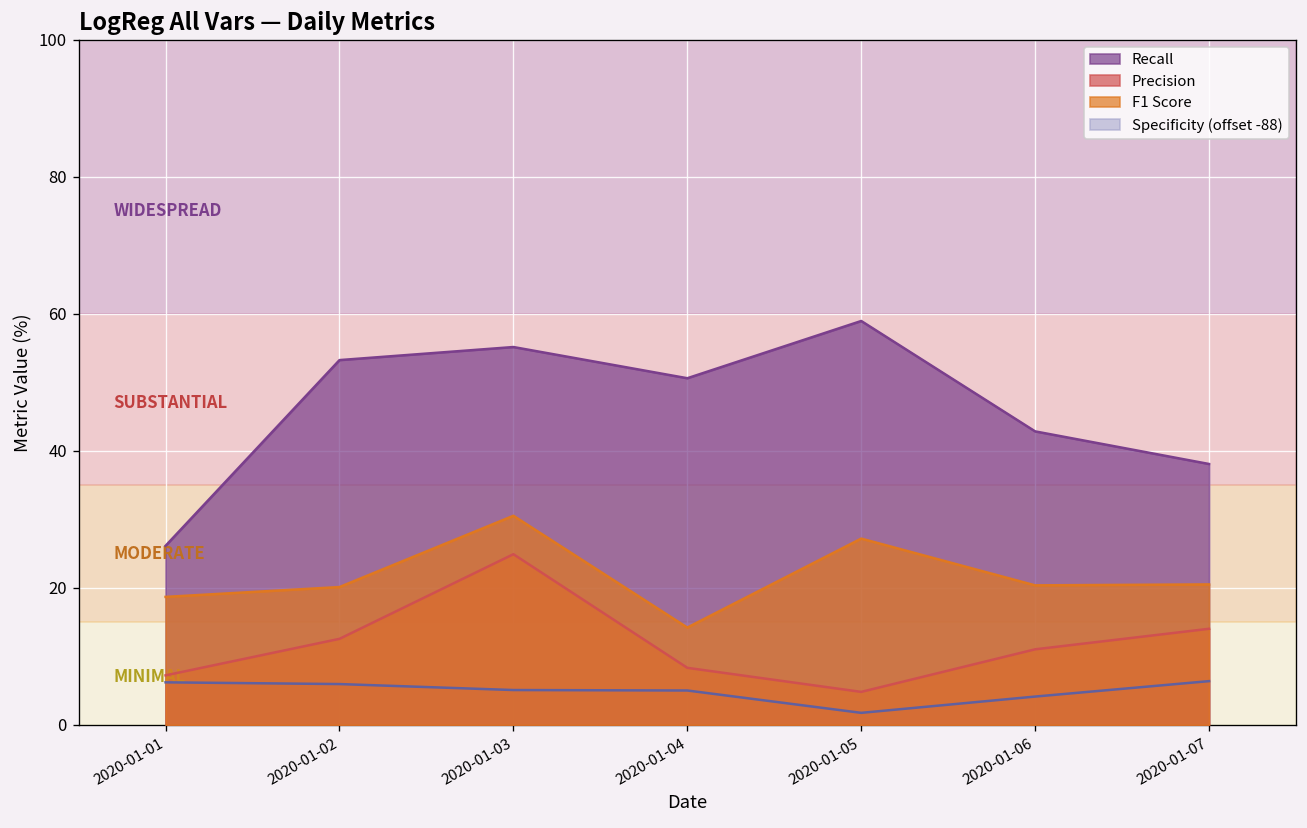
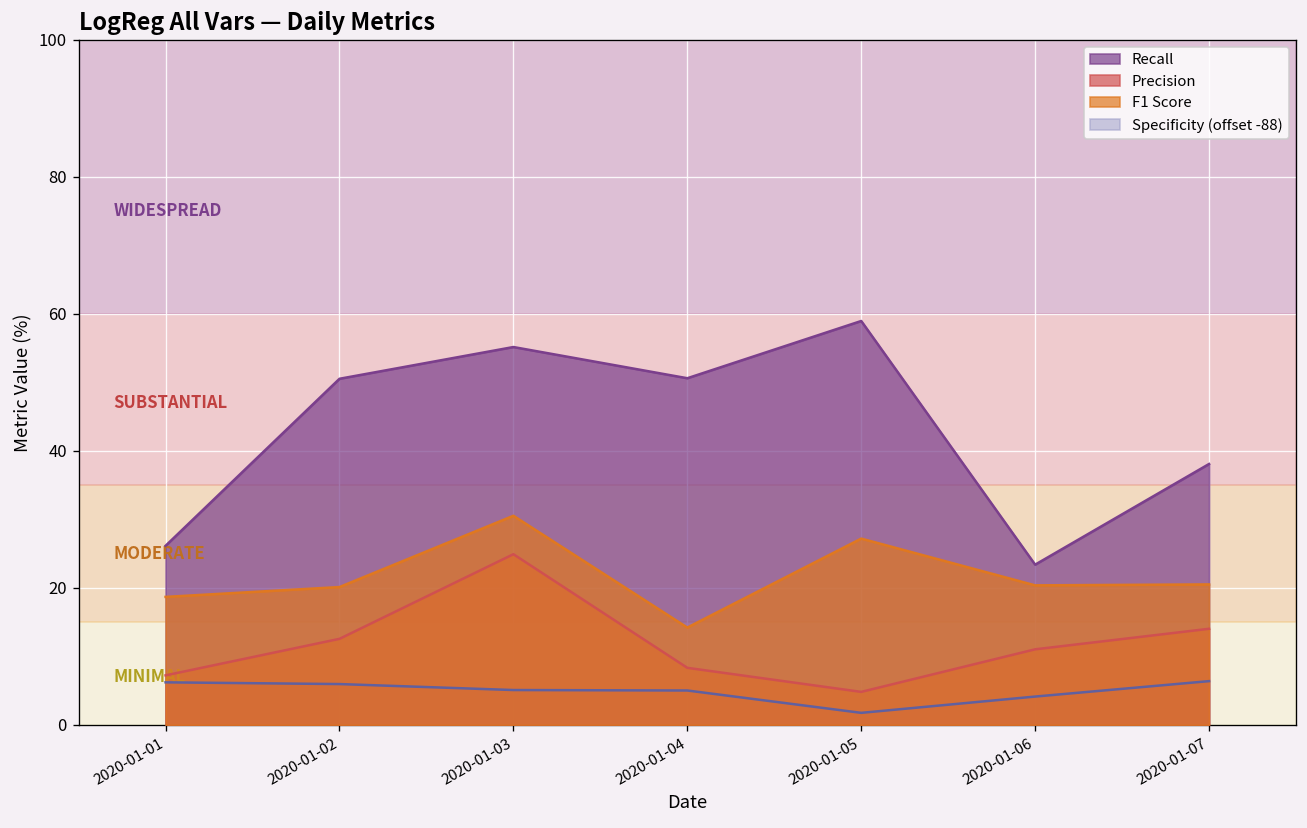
Recall, 2020-01-02: 53 -> 51
Recall, 2020-01-06: 43 -> 23
